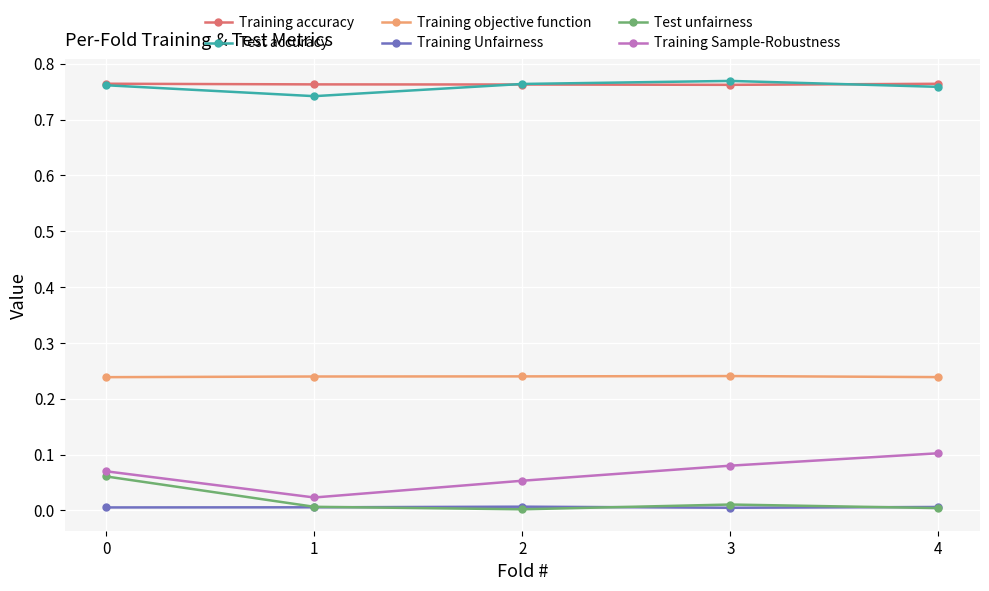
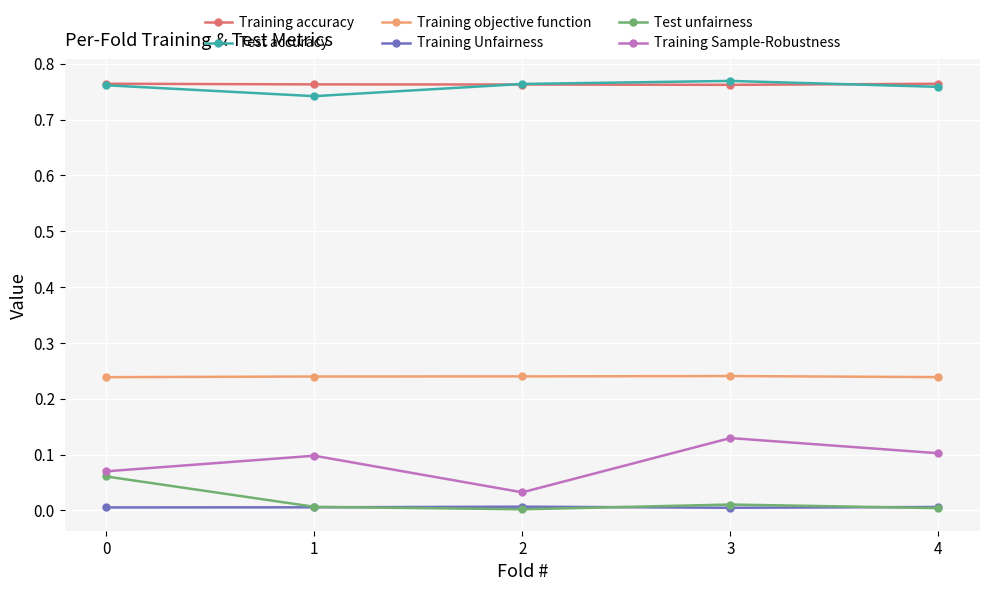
Training Sample-Robustness, 1: 0.02 -> 0.10
Training Sample-Robustness, 2: 0.05 -> 0.03
Training Sample-Robustness, 3: 0.08 -> 0.13
